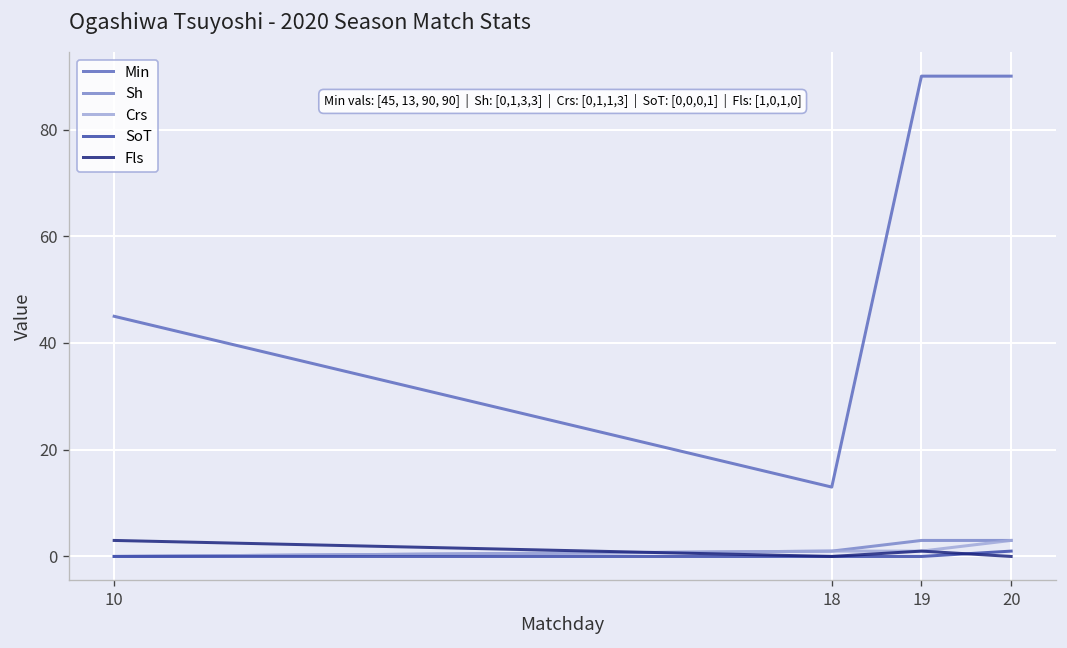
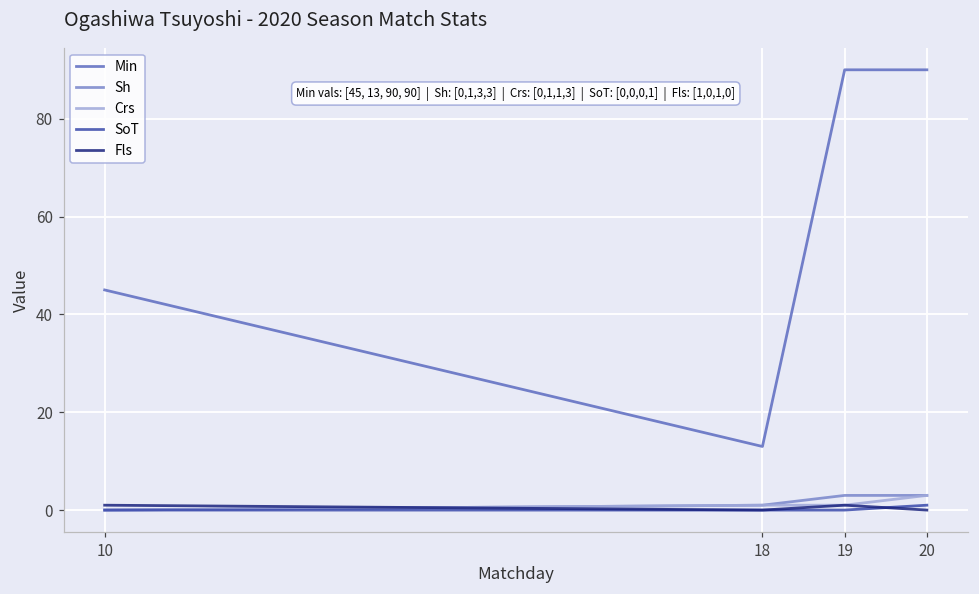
Fls, 10: 3 -> 1
